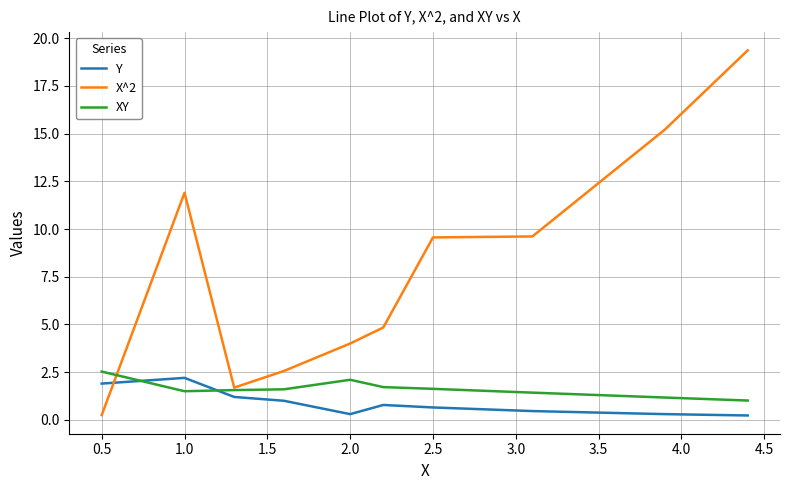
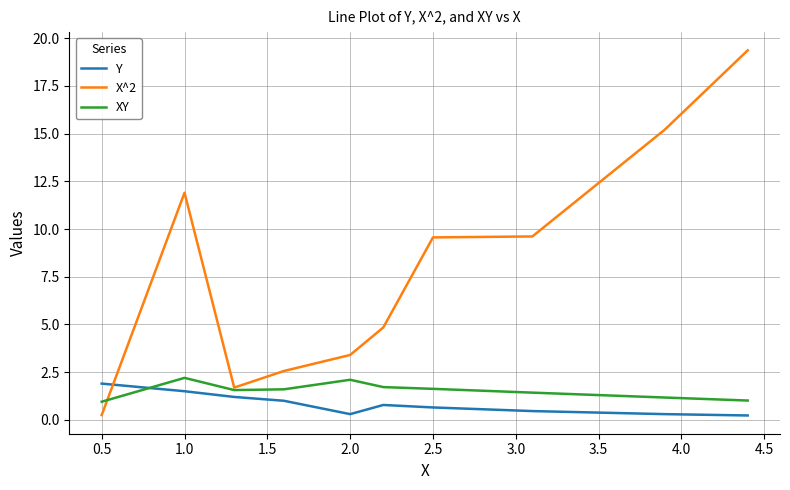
XY, 0.5: 2.5 -> 1.0
Y, 1.0: 2.2 -> 1.5
XY, 1.0: 1.5 -> 2.2
X^2, 2.0: 4.0 -> 3.4
